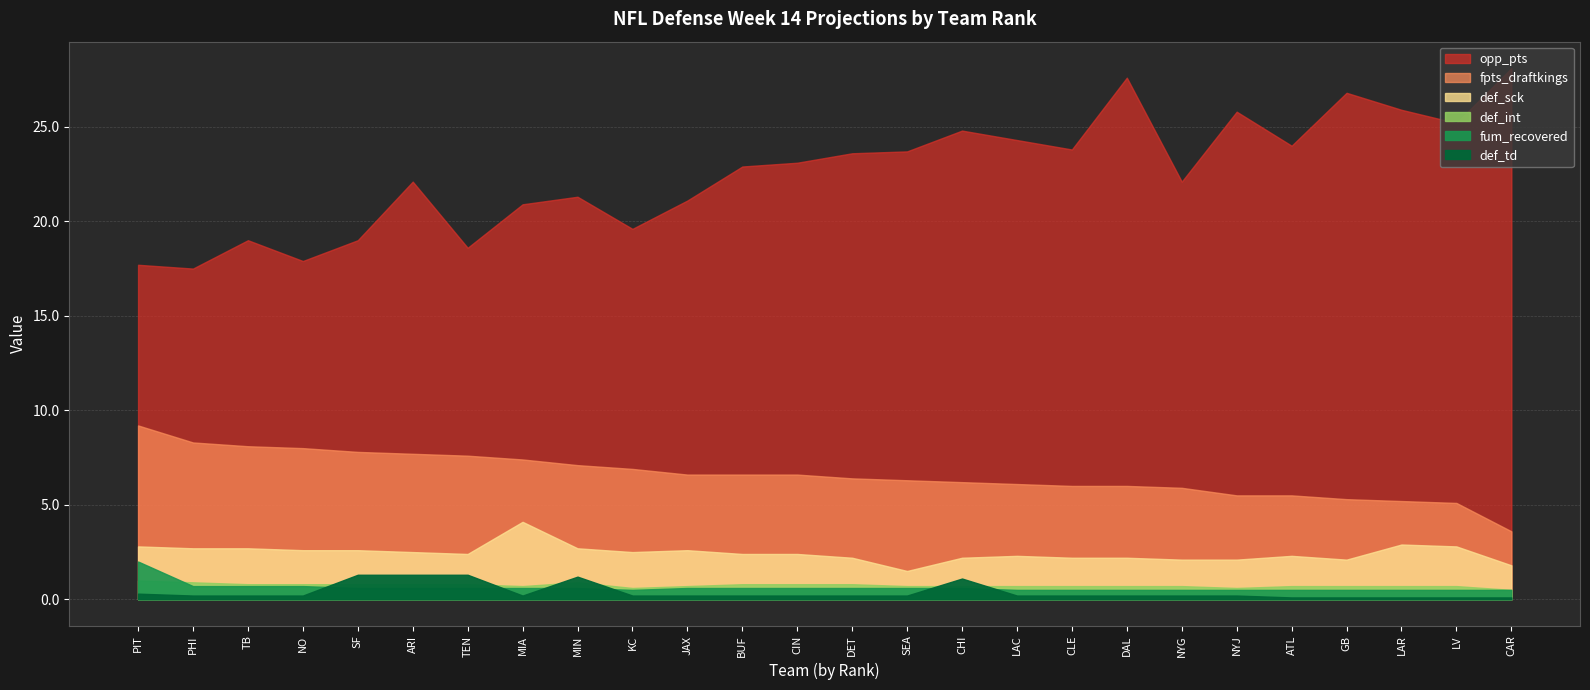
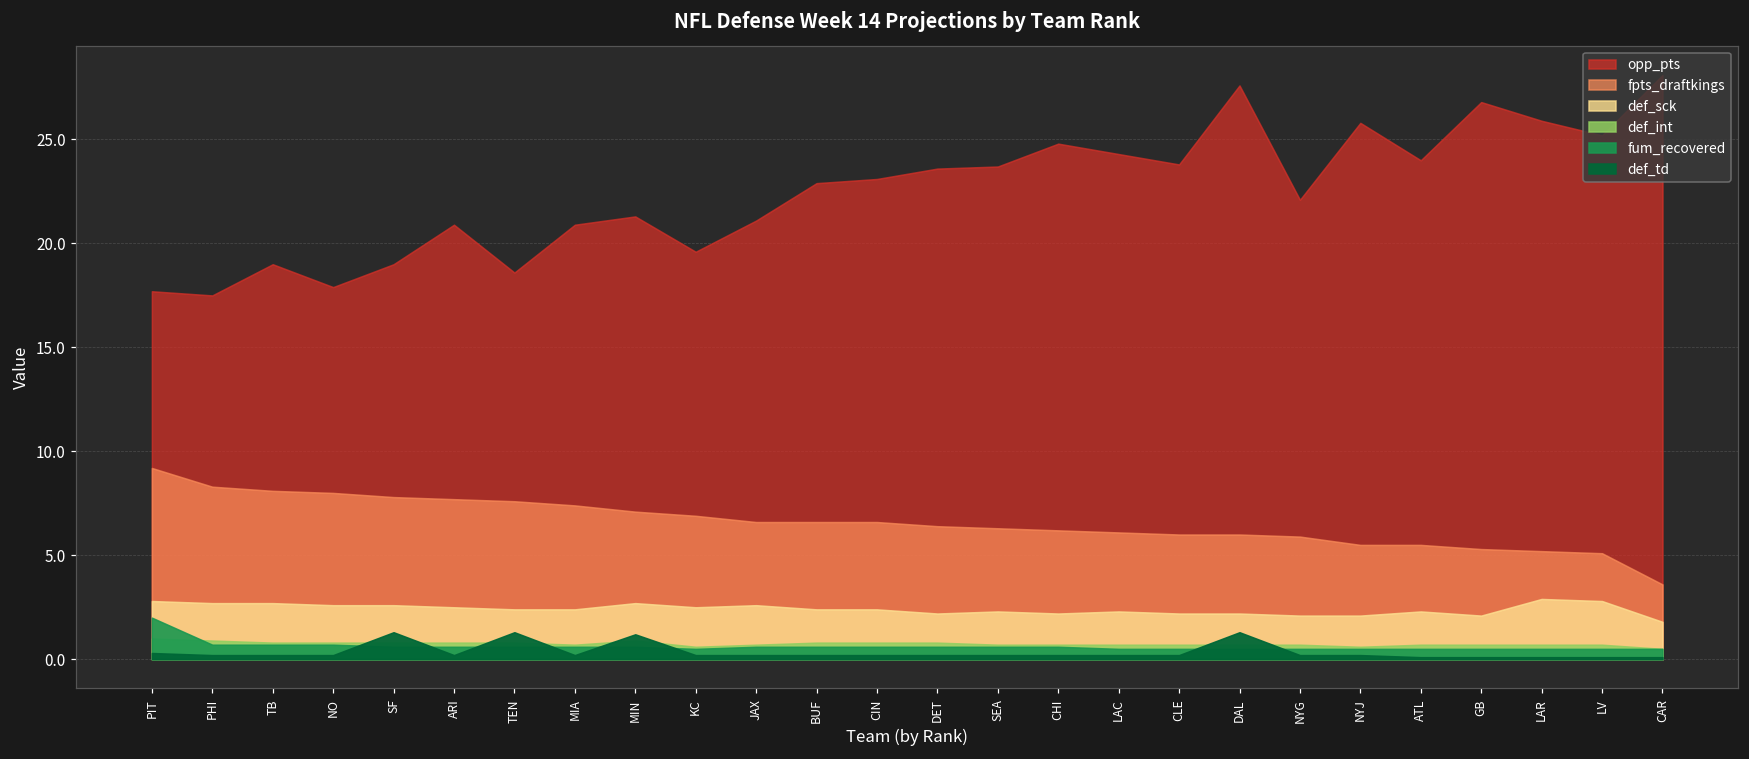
opp_pts, ARI: 22.1 -> 20.9
def_td, ARI: 1.3 -> 0.2
def_sck, MIA: 4.1 -> 2.4
def_sck, SEA: 1.5 -> 2.3
def_td, CHI: 1.1 -> 0.2
def_td, DAL: 0.2 -> 1.3
